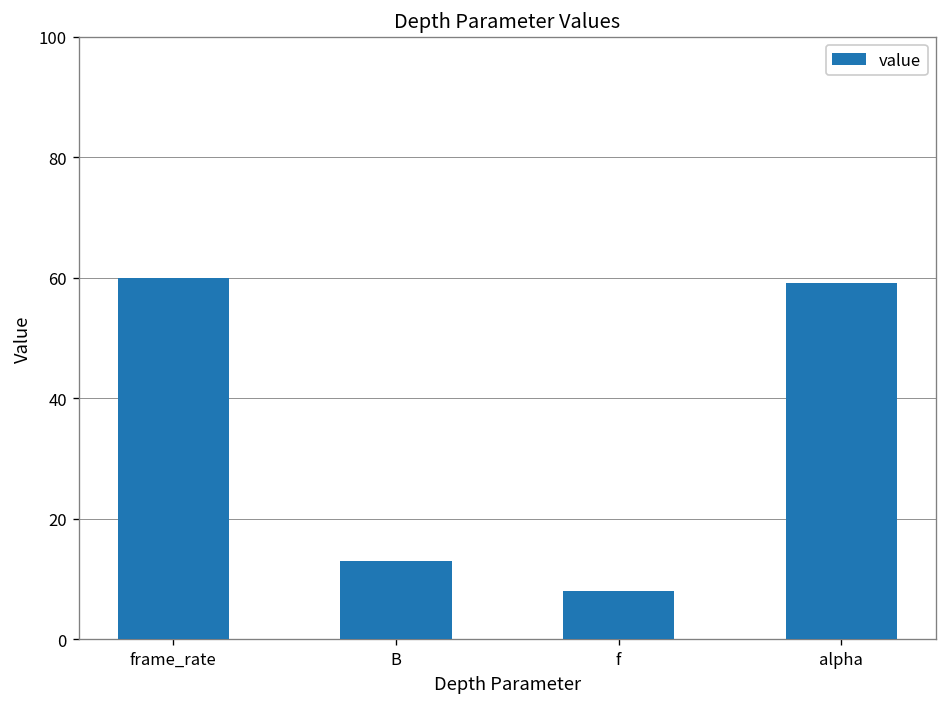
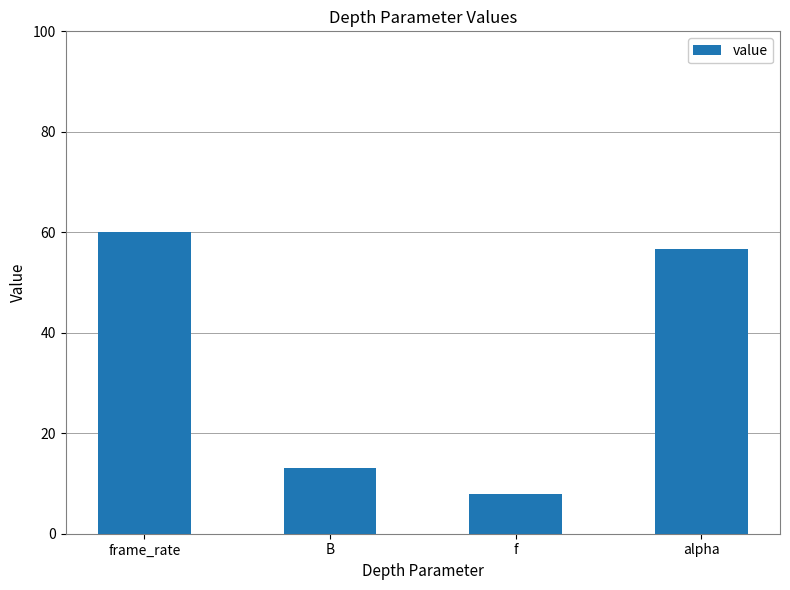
alpha: 59 -> 57
